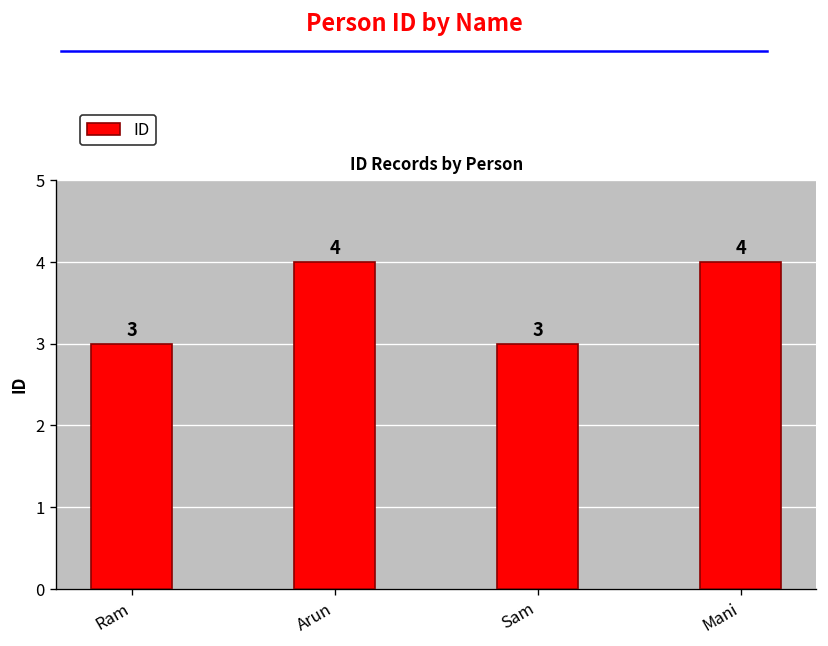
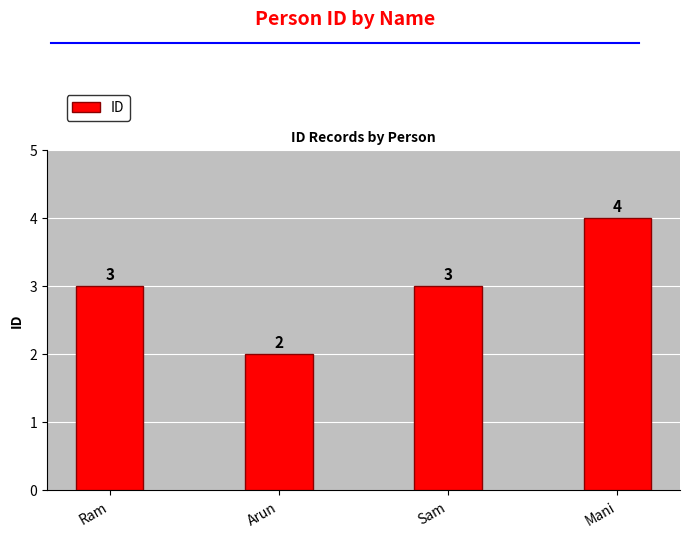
Arun: 4 -> 2
